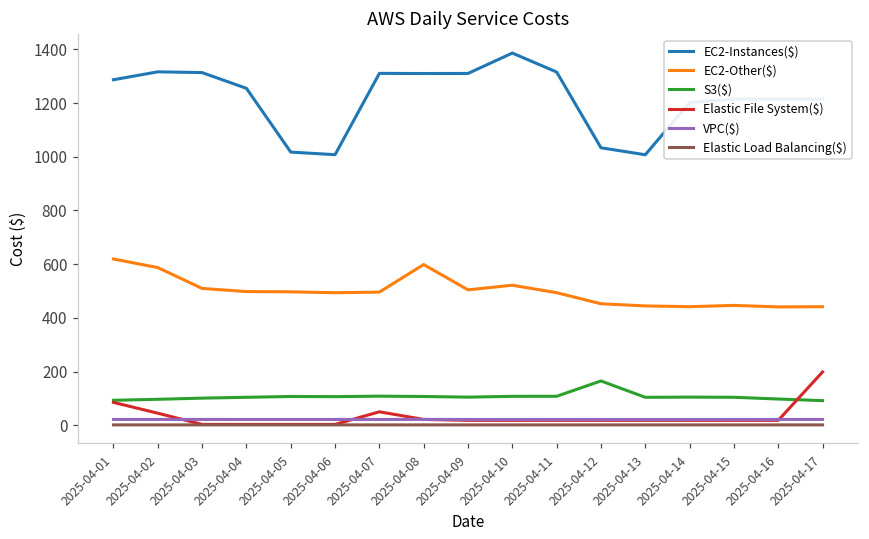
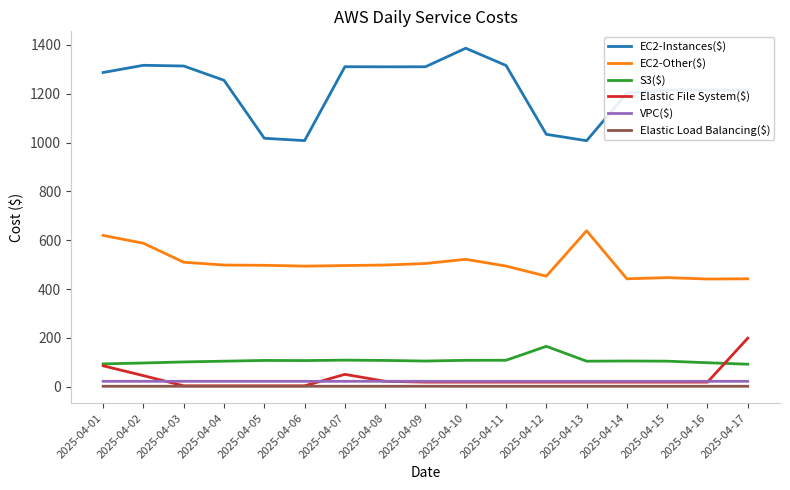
EC2-Other($), 2025-04-08: 600 -> 500
EC2-Other($), 2025-04-13: 440 -> 640
